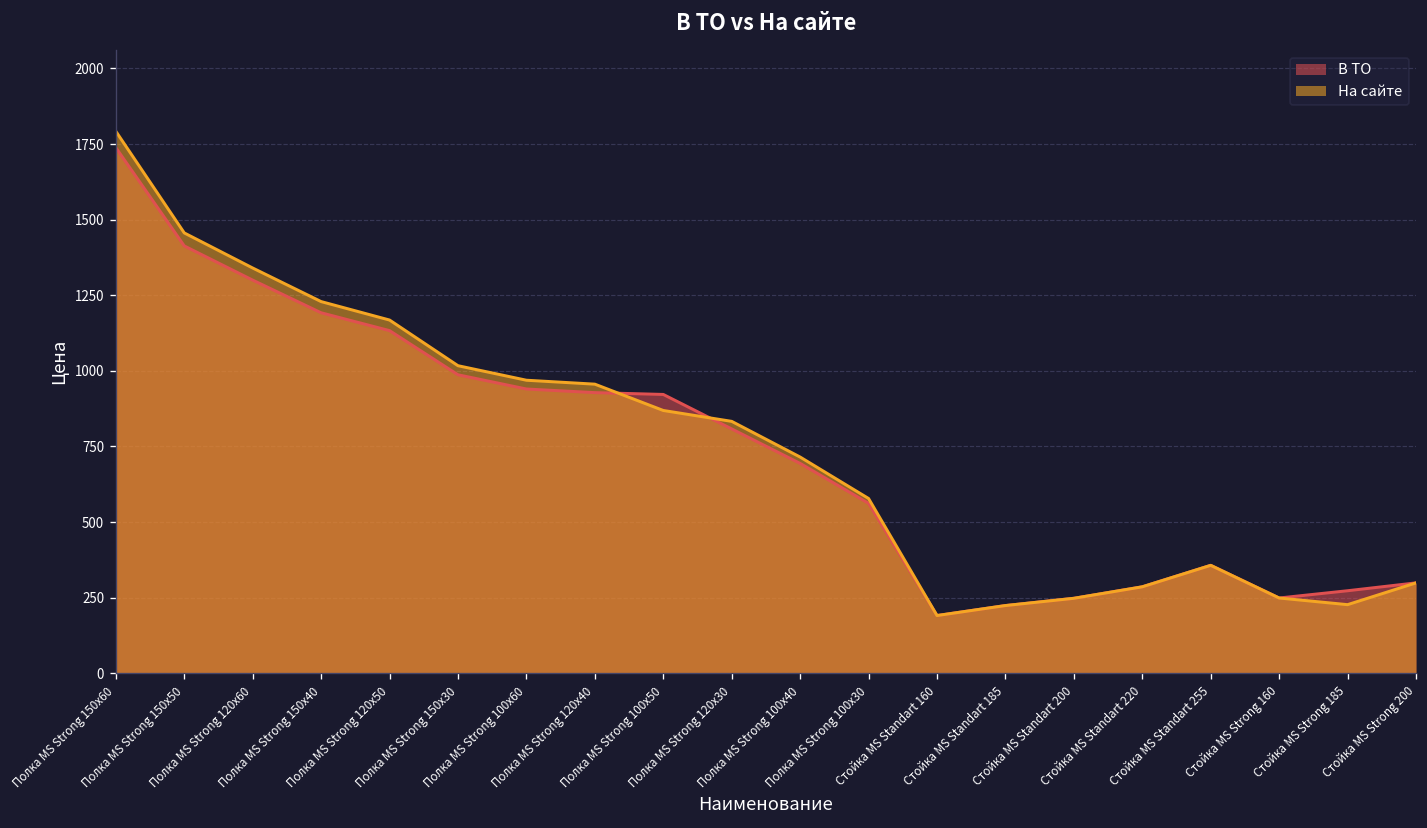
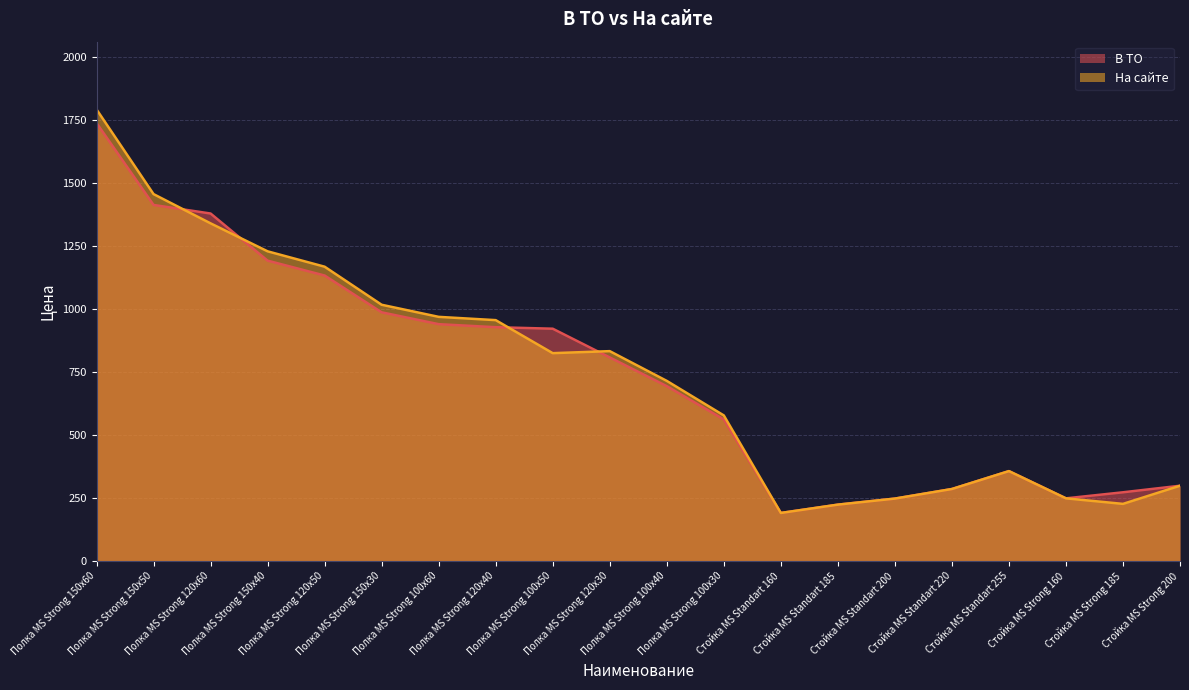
В ТО, Полка MS Strong 120x60: 1300 -> 1380
На сайте, Полка MS Strong 100x50: 870 -> 830
